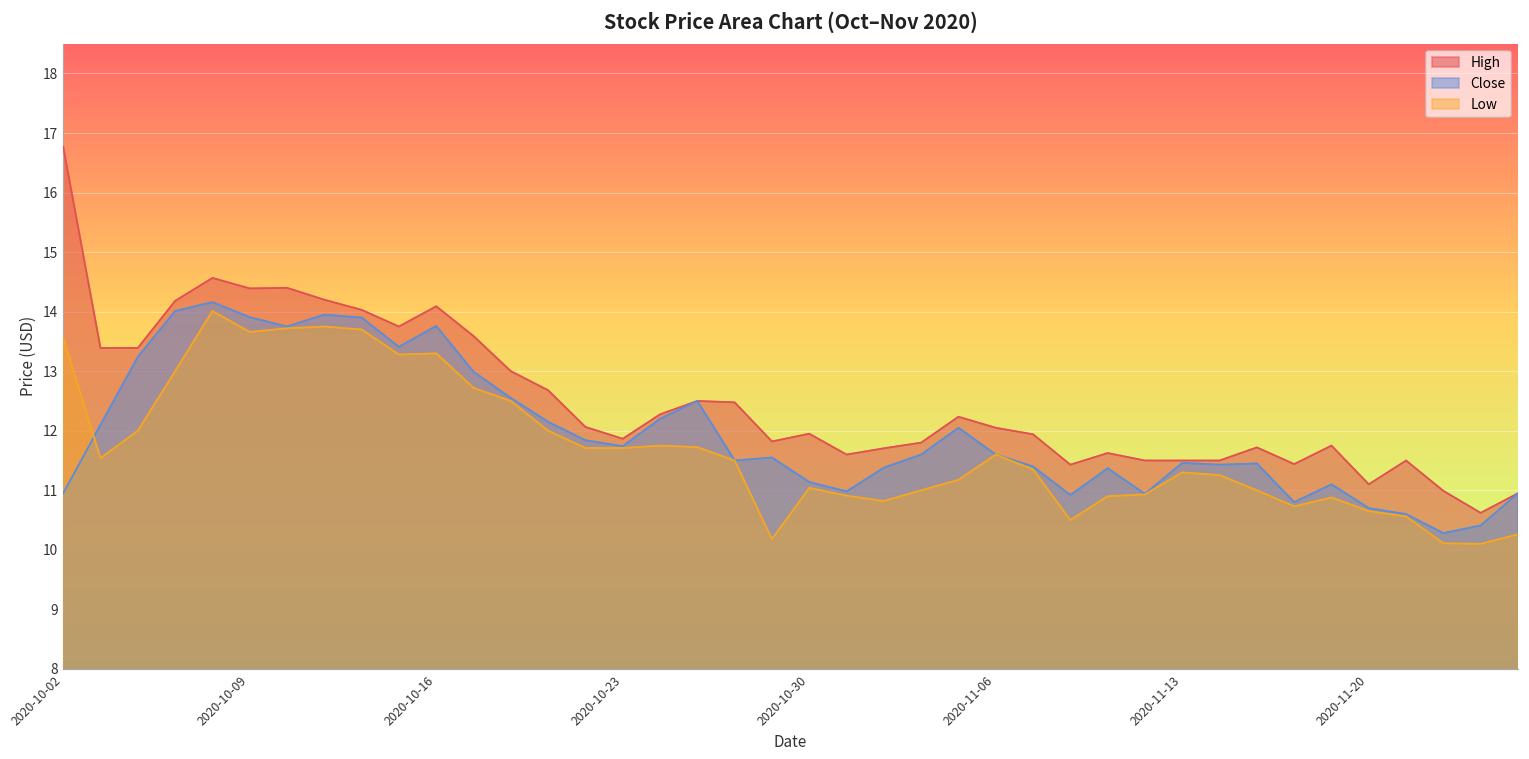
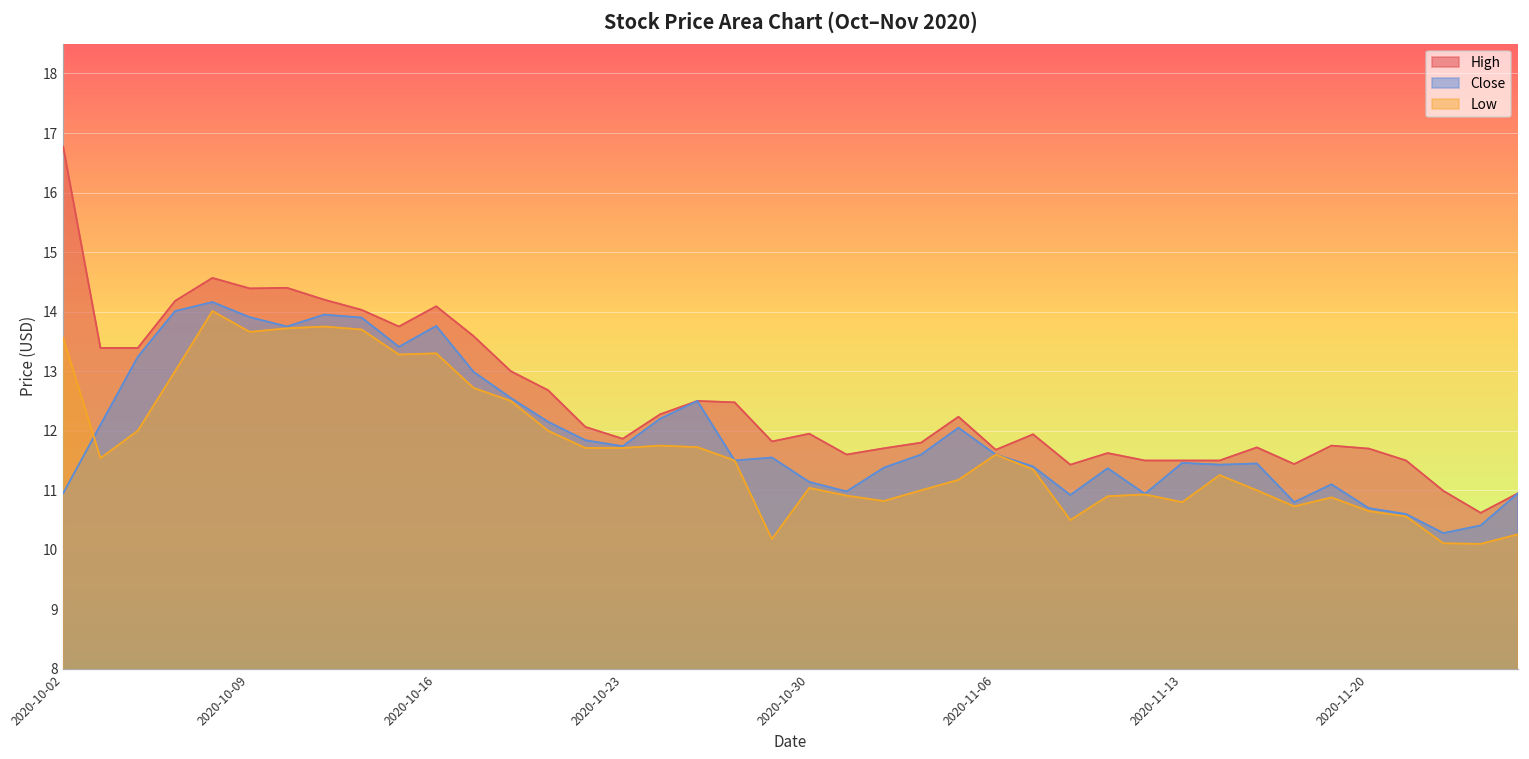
High, 2020-11-06: 12.1 -> 11.7
Low, 2020-11-13: 11.3 -> 10.8
High, 2020-11-20: 11.1 -> 11.7
